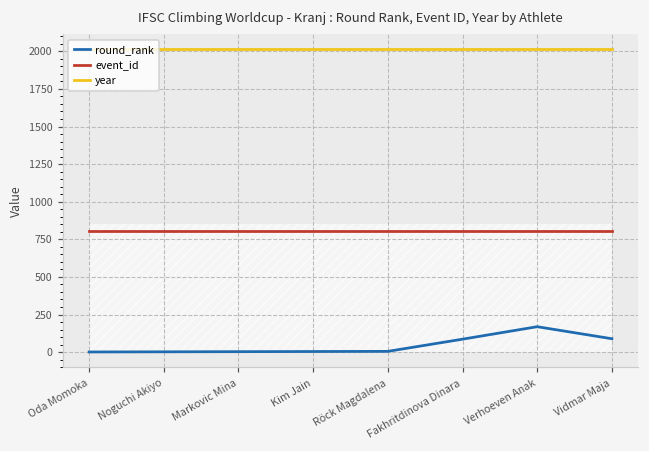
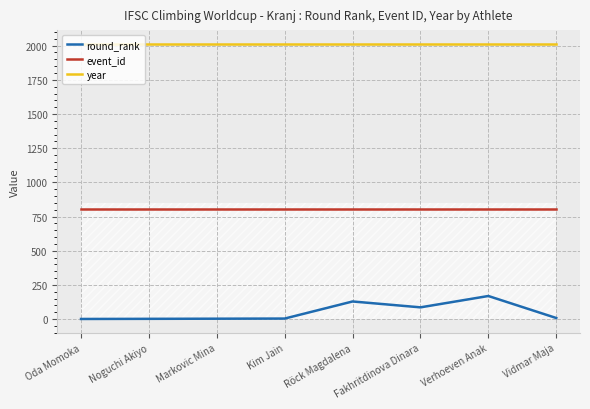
round_rank, Röck Magdalena: 10 -> 130
round_rank, Vidmar Maja: 90 -> 10
